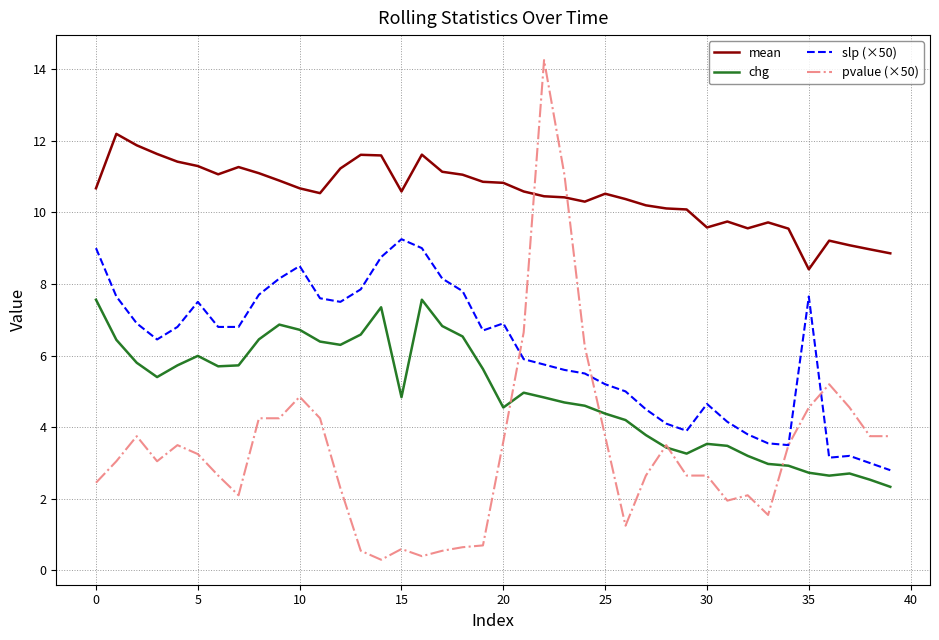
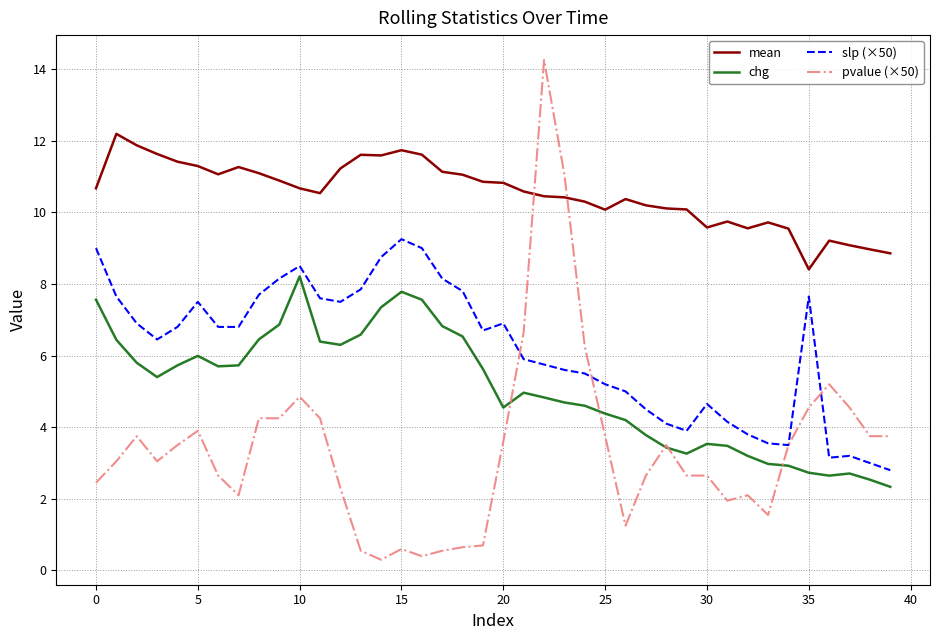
pvalue (×50), 5: 3.3 -> 3.9
chg, 10: 6.7 -> 8.2
mean, 15: 10.6 -> 11.7
chg, 15: 4.8 -> 7.8
mean, 25: 10.5 -> 10.1
